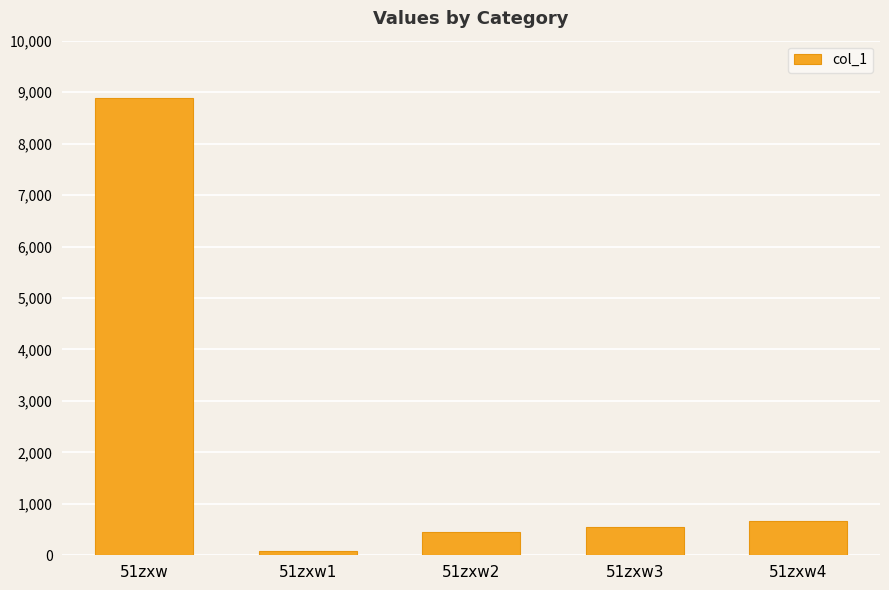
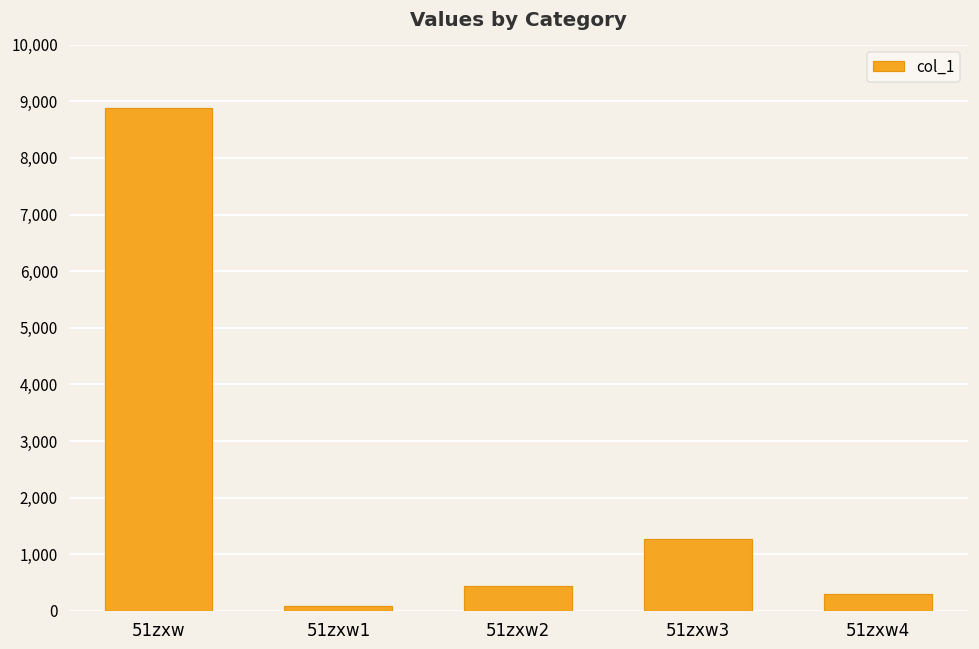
51zxw3: 600 -> 1,300
51zxw4: 700 -> 300
